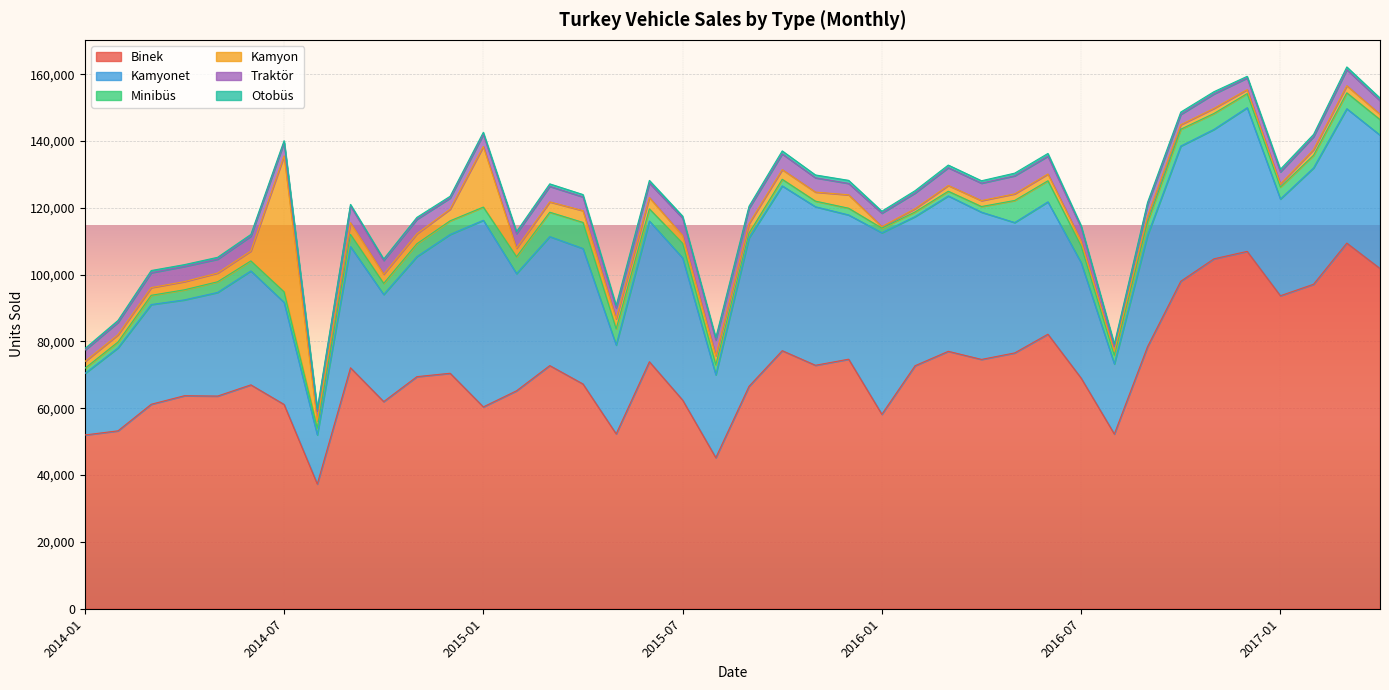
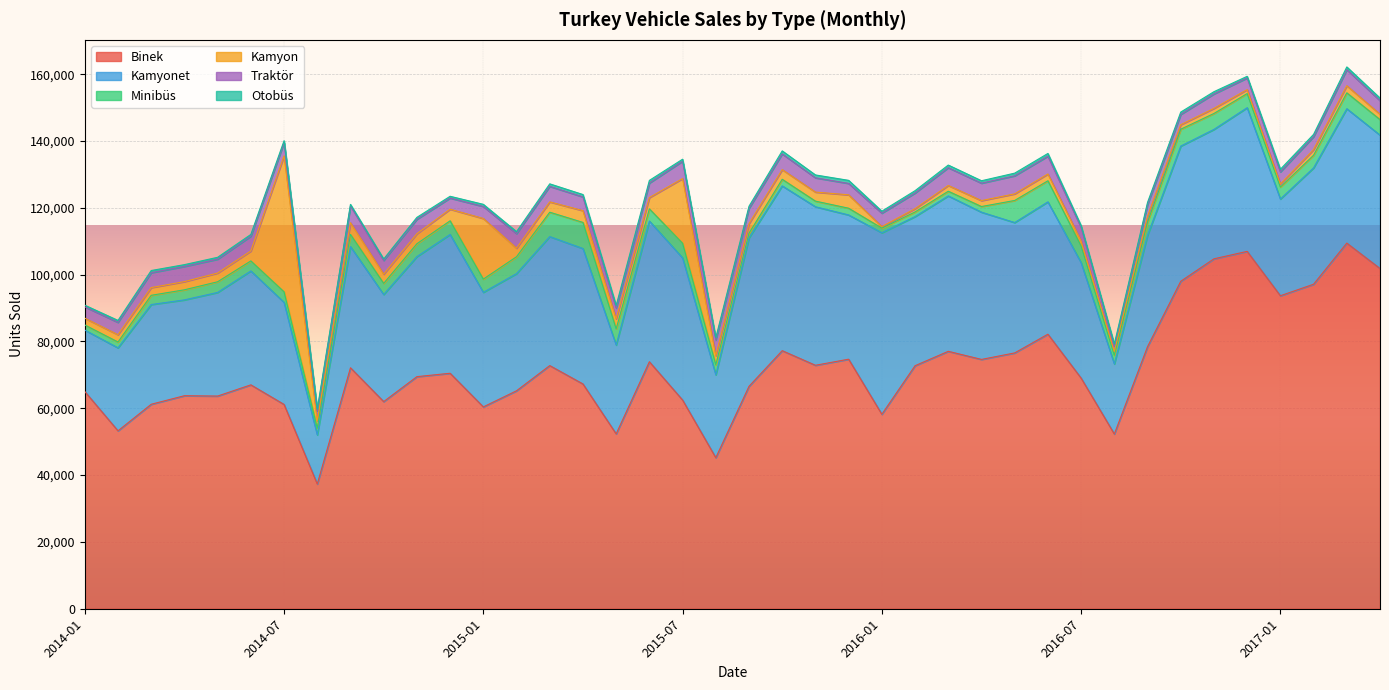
Binek, 2014-01: 52,000 -> 65,000
Kamyonet, 2015-01: 56,000 -> 34,000
Kamyon, 2015-07: 2,000 -> 19,000
